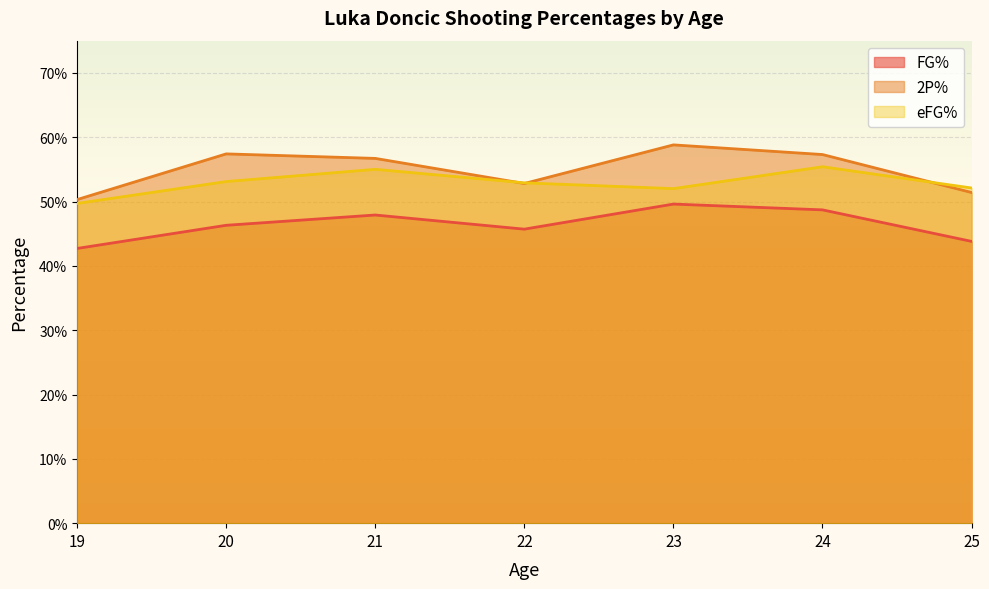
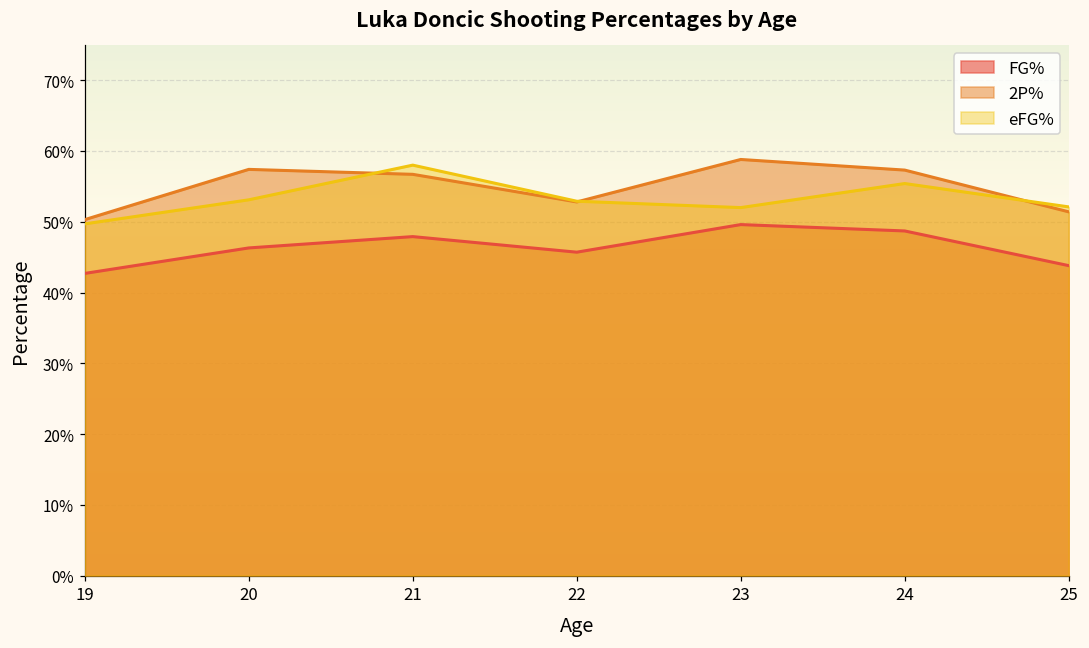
eFG%, 21: 55% -> 58%
